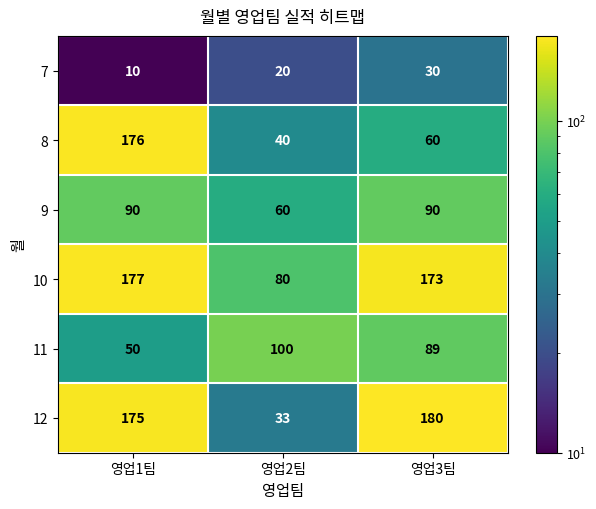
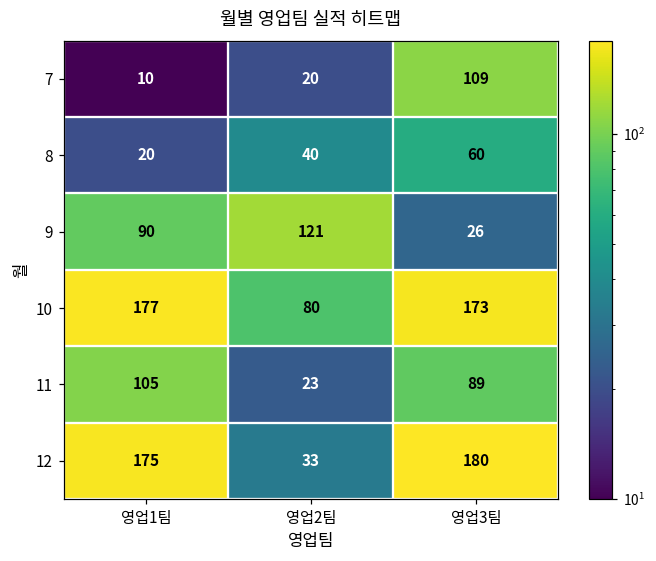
7, 영업3팀: 30 -> 109
8, 영업1팀: 176 -> 20
9, 영업2팀: 60 -> 121
9, 영업3팀: 90 -> 26
11, 영업1팀: 50 -> 105
11, 영업2팀: 100 -> 23
